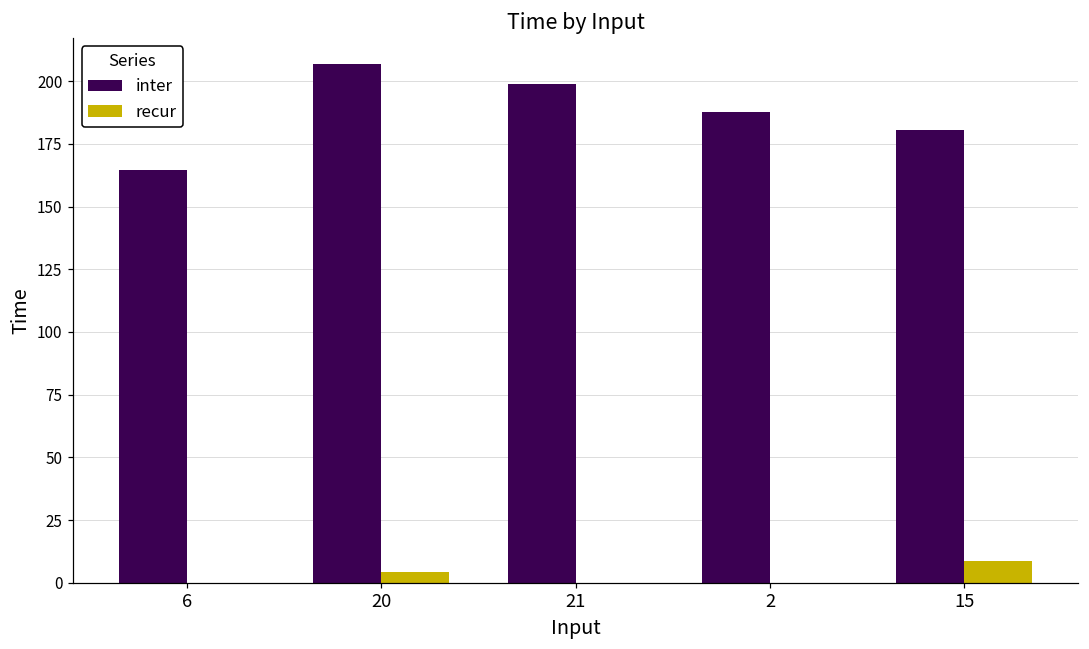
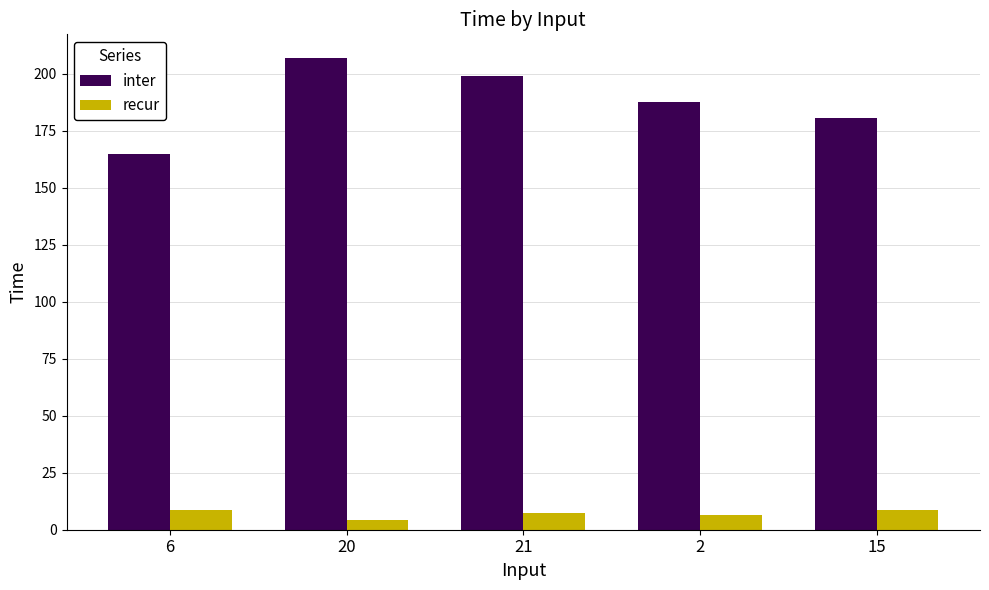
recur, 6: 0 -> 9
recur, 21: 0 -> 7
recur, 2: 0 -> 6
